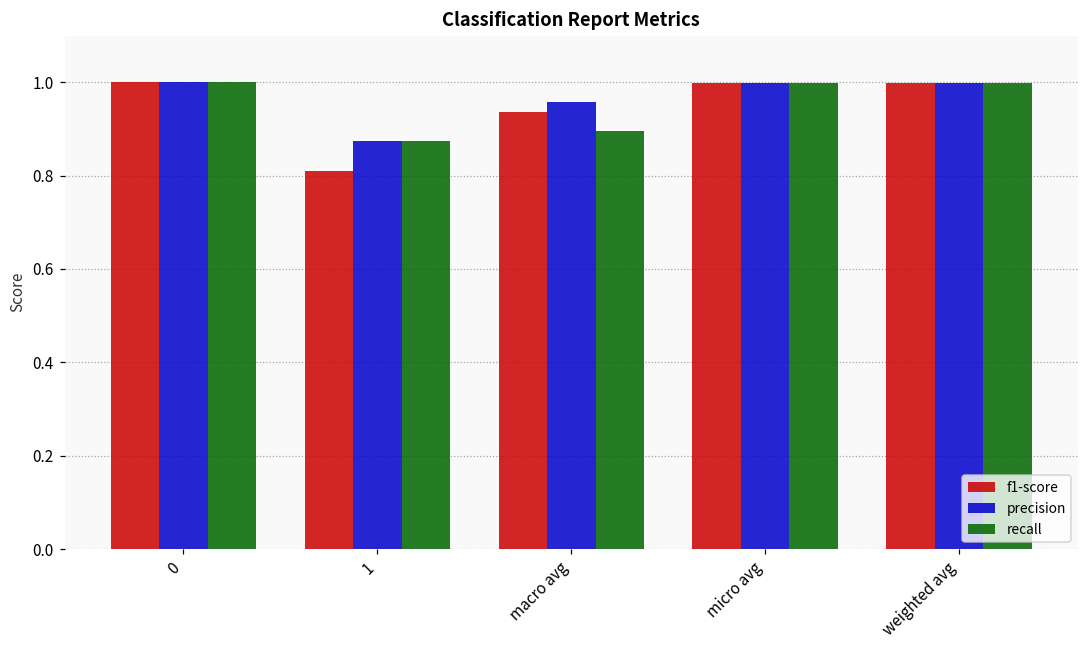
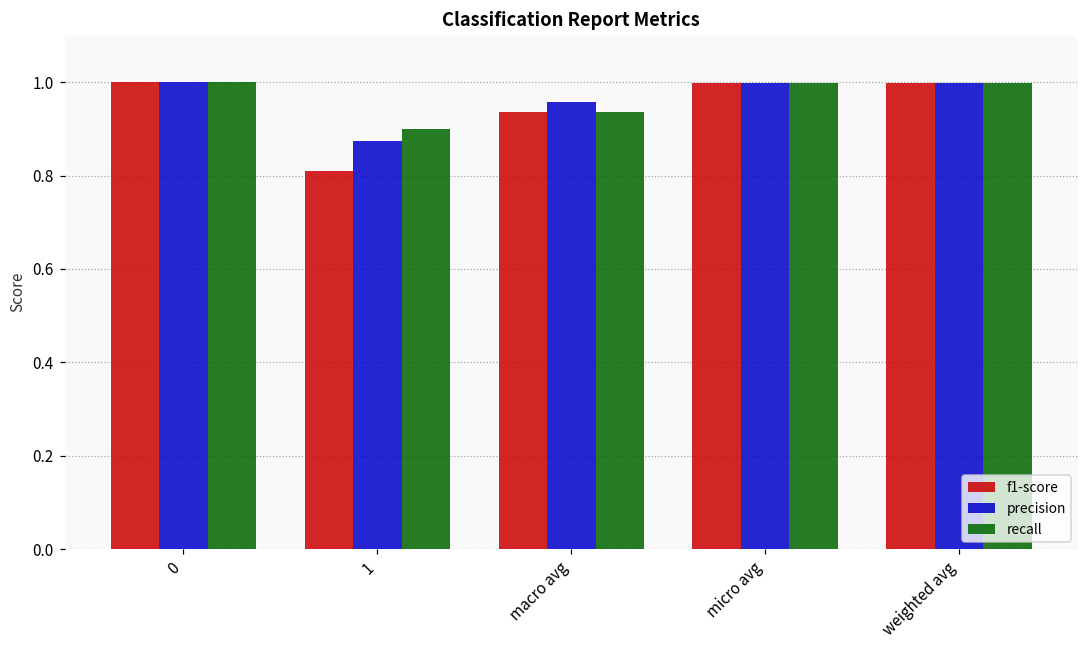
recall, 1: 0.88 -> 0.90
recall, macro avg: 0.90 -> 0.94
